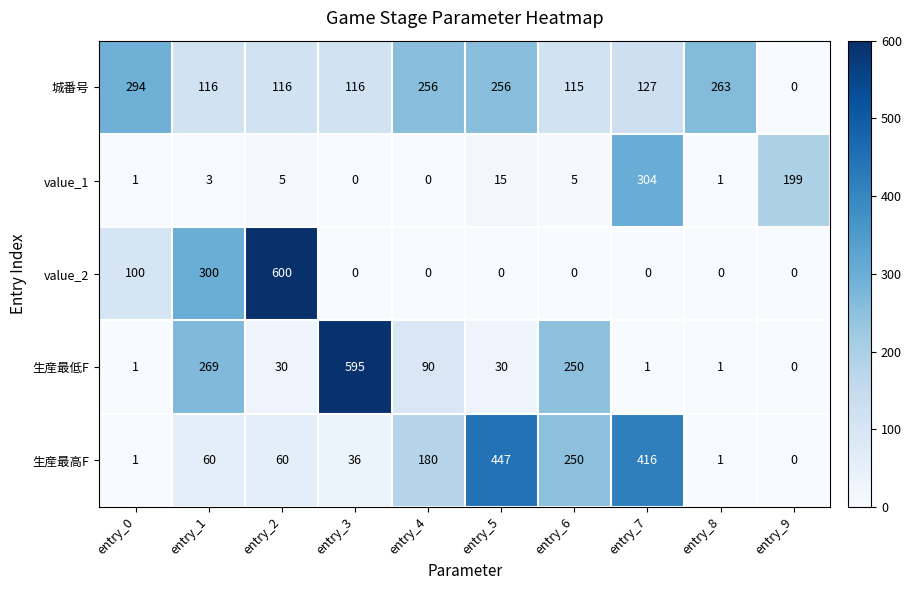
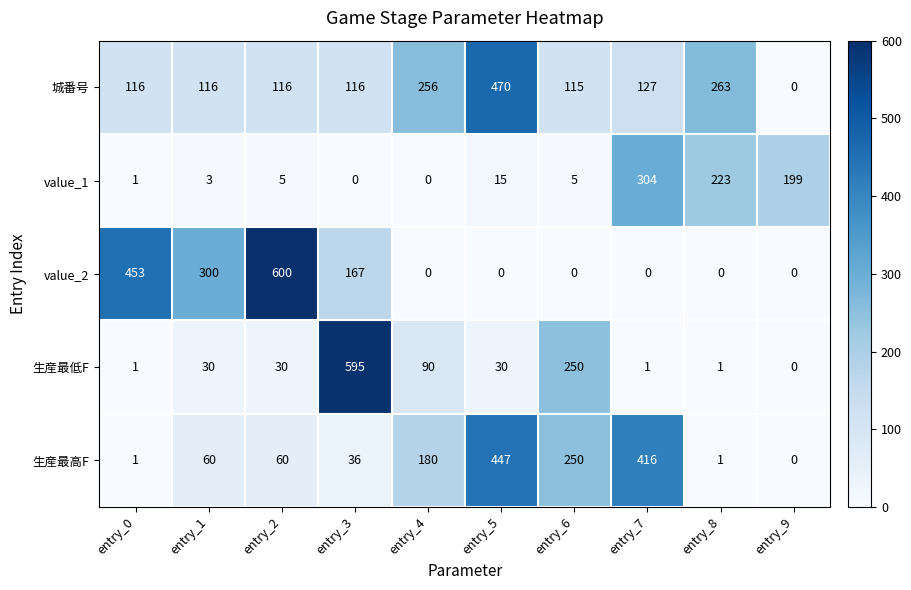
城番号, entry_0: 294 -> 116
城番号, entry_5: 256 -> 470
value_1, entry_8: 1 -> 223
value_2, entry_0: 100 -> 453
value_2, entry_3: 0 -> 167
生産最低F, entry_1: 269 -> 30
